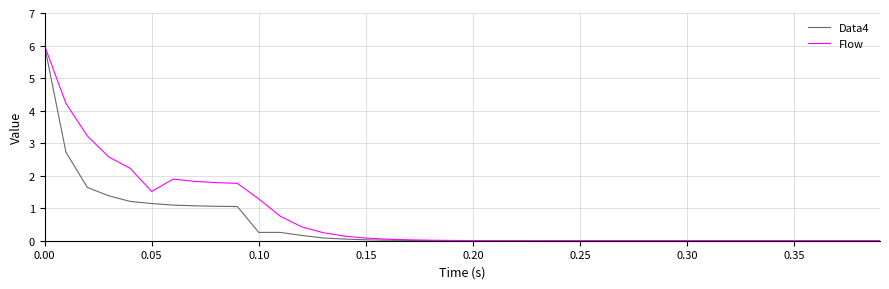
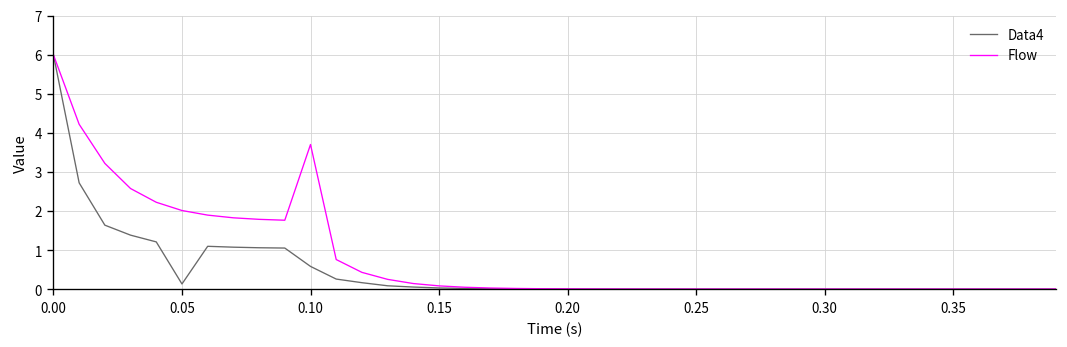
Data4, 0.05: 1.1 -> 0.1
Flow, 0.05: 1.5 -> 2.0
Data4, 0.10: 0.3 -> 0.6
Flow, 0.10: 1.3 -> 3.7
